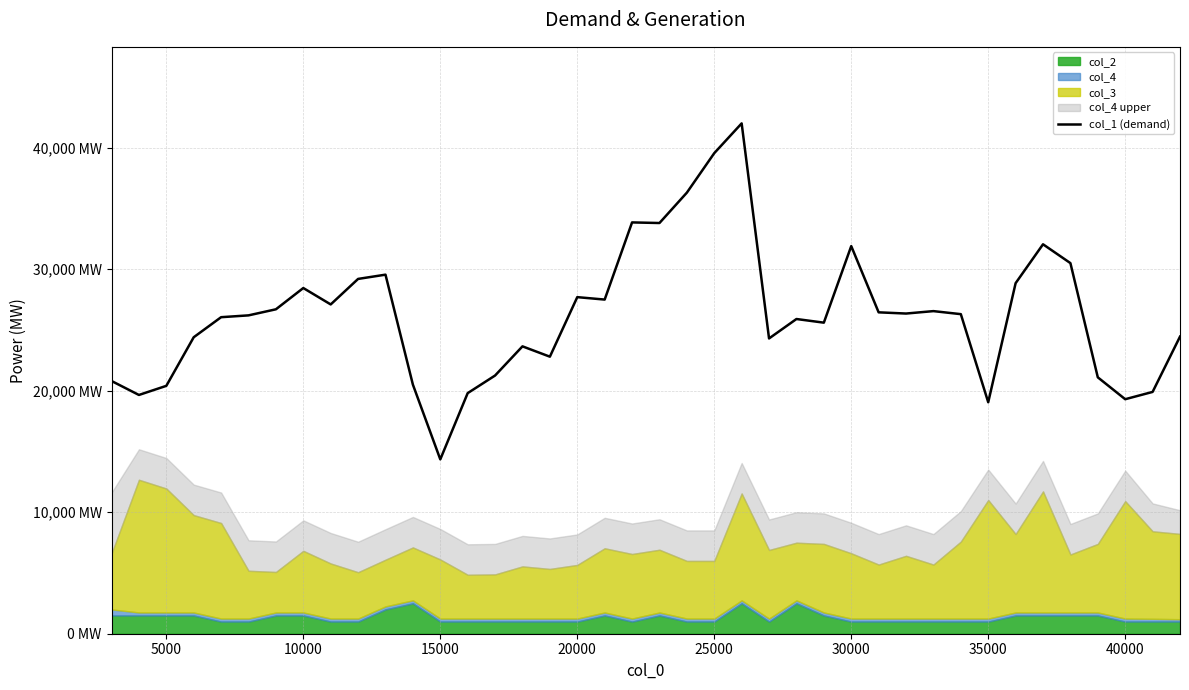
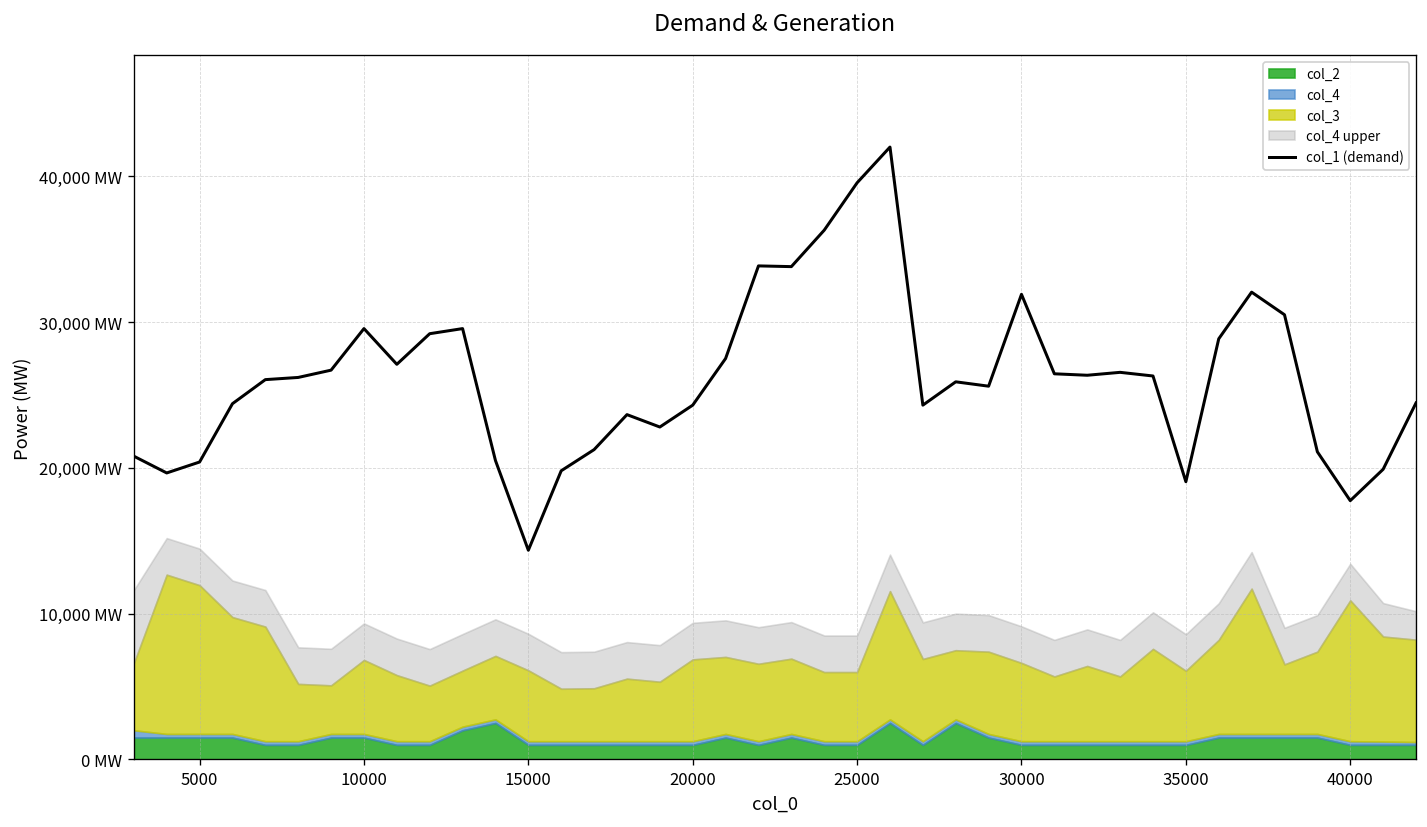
col_1 (demand), 10000: 28,400 MW -> 29,600 MW
col_1 (demand), 20000: 27,700 MW -> 24,300 MW
col_3, 20000: 4,400 MW -> 5,600 MW
col_3, 35000: 9,800 MW -> 4,800 MW
col_1 (demand), 40000: 19,300 MW -> 17,800 MW
